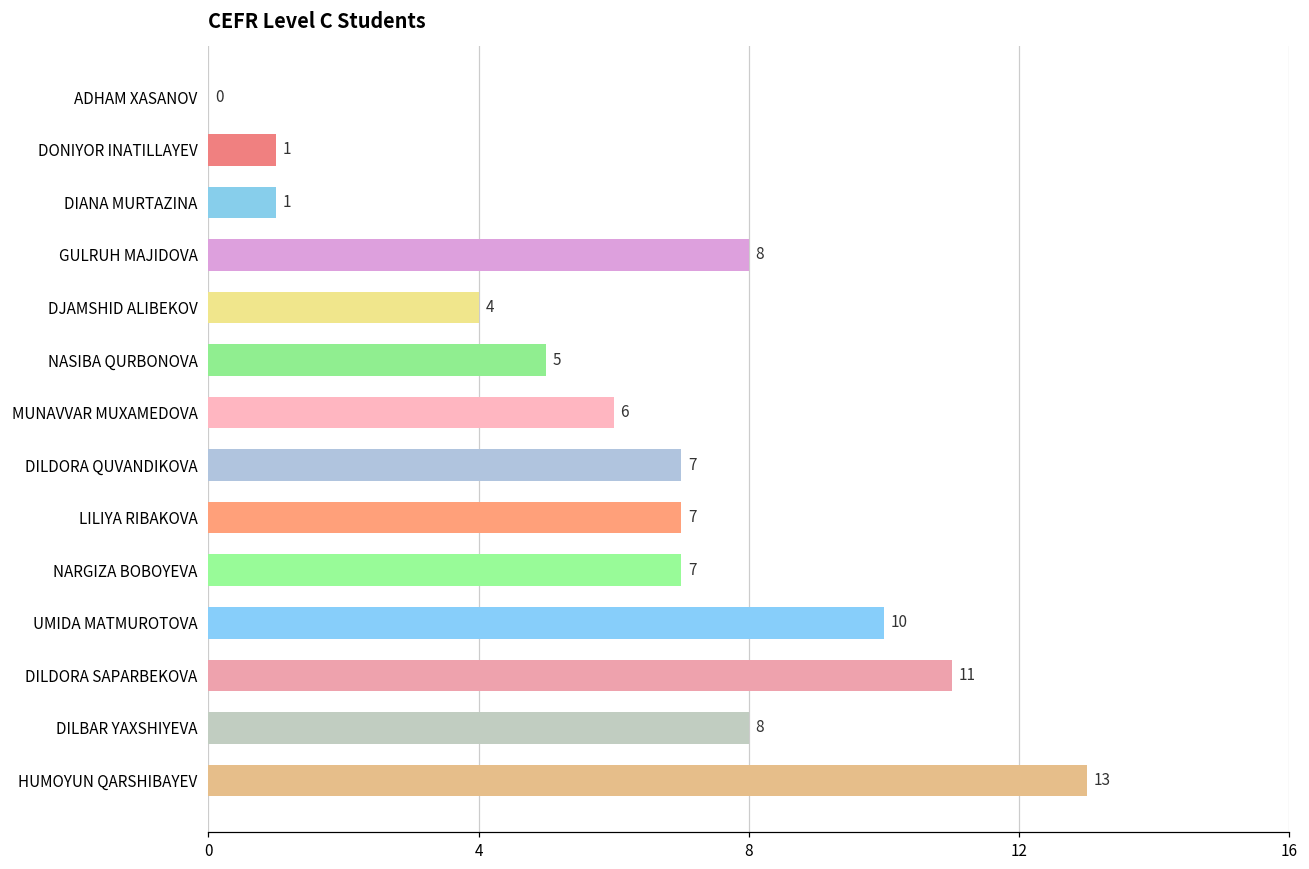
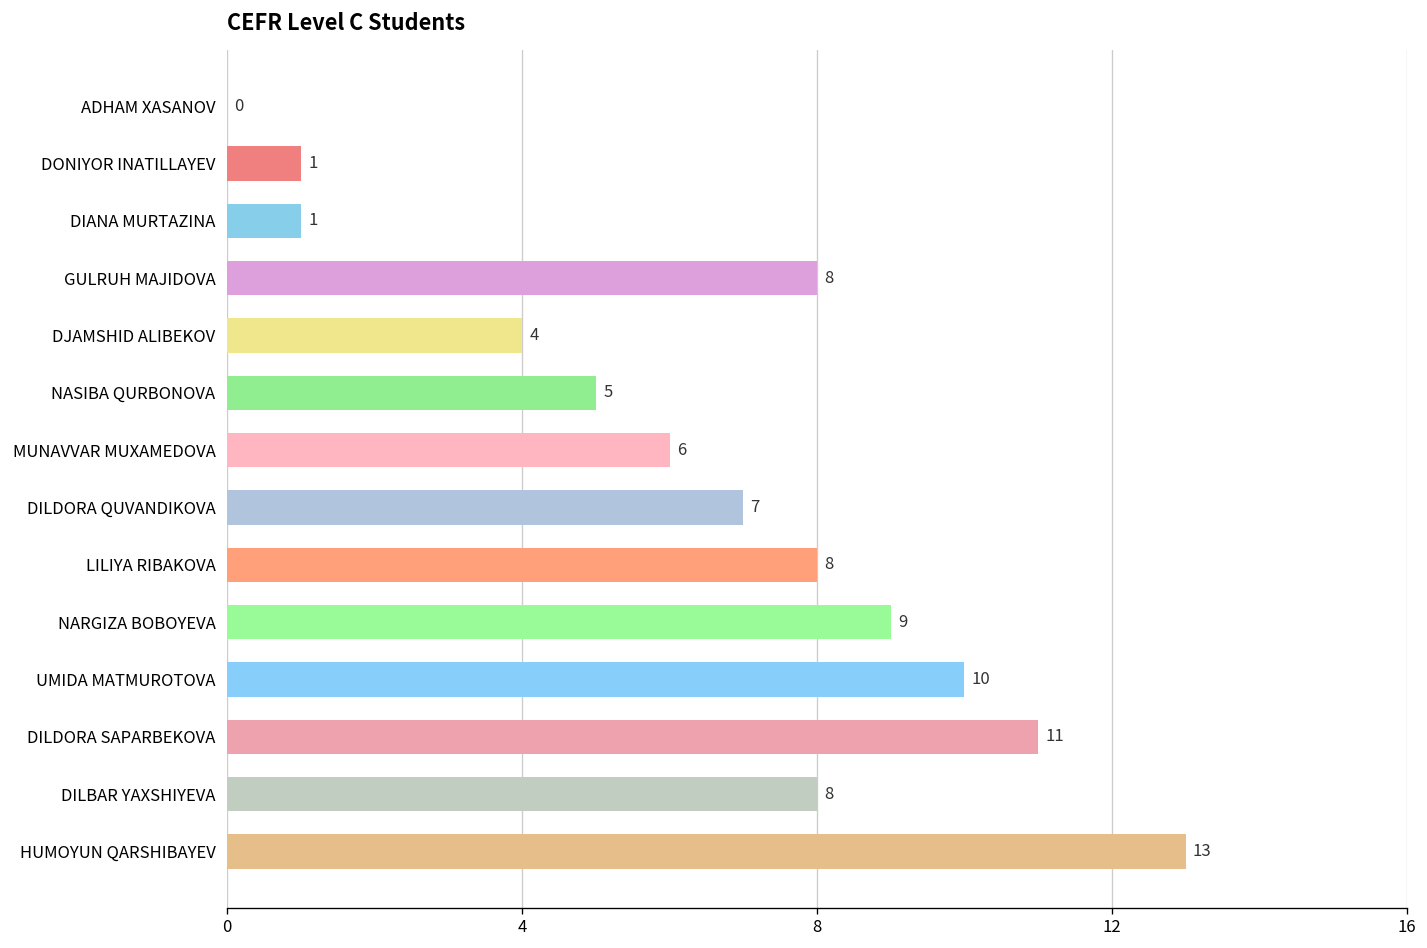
LILIYA RIBAKOVA: 7 -> 8
NARGIZA BOBOYEVA: 7 -> 9
